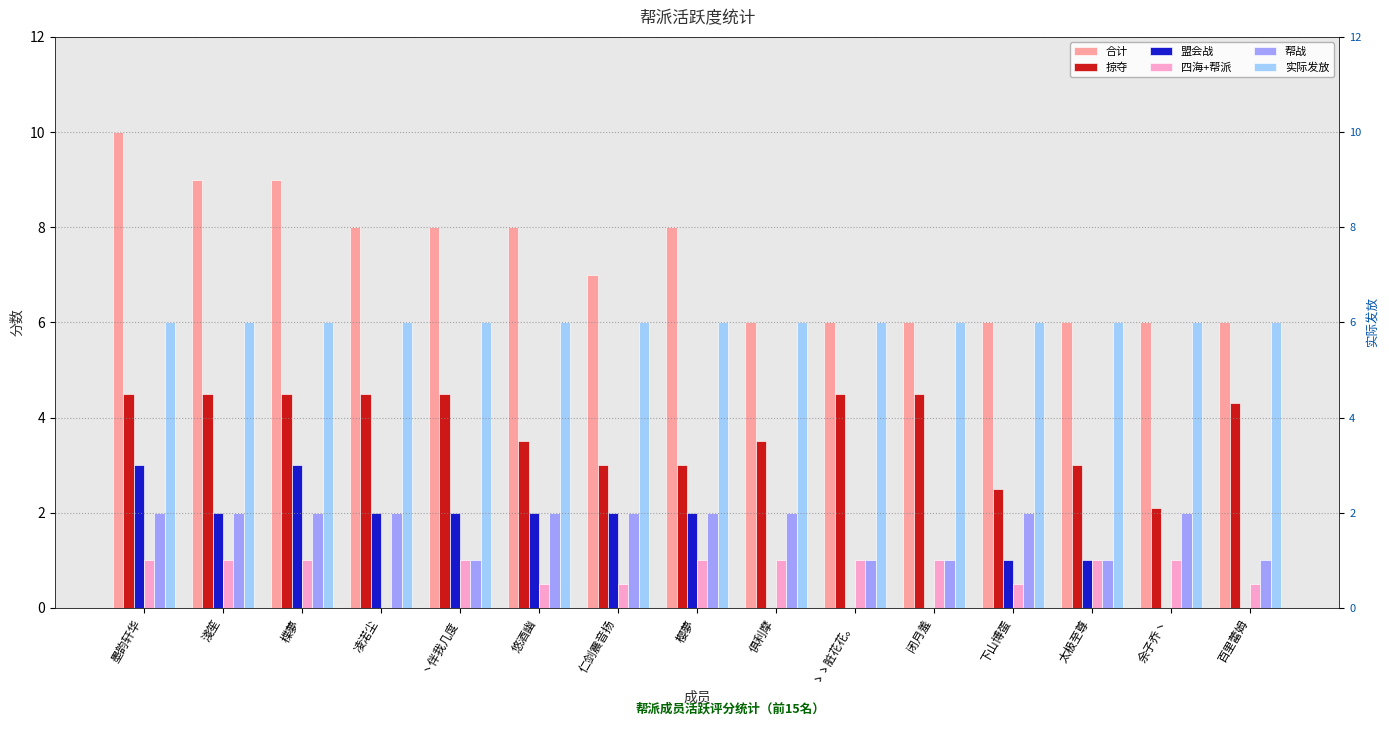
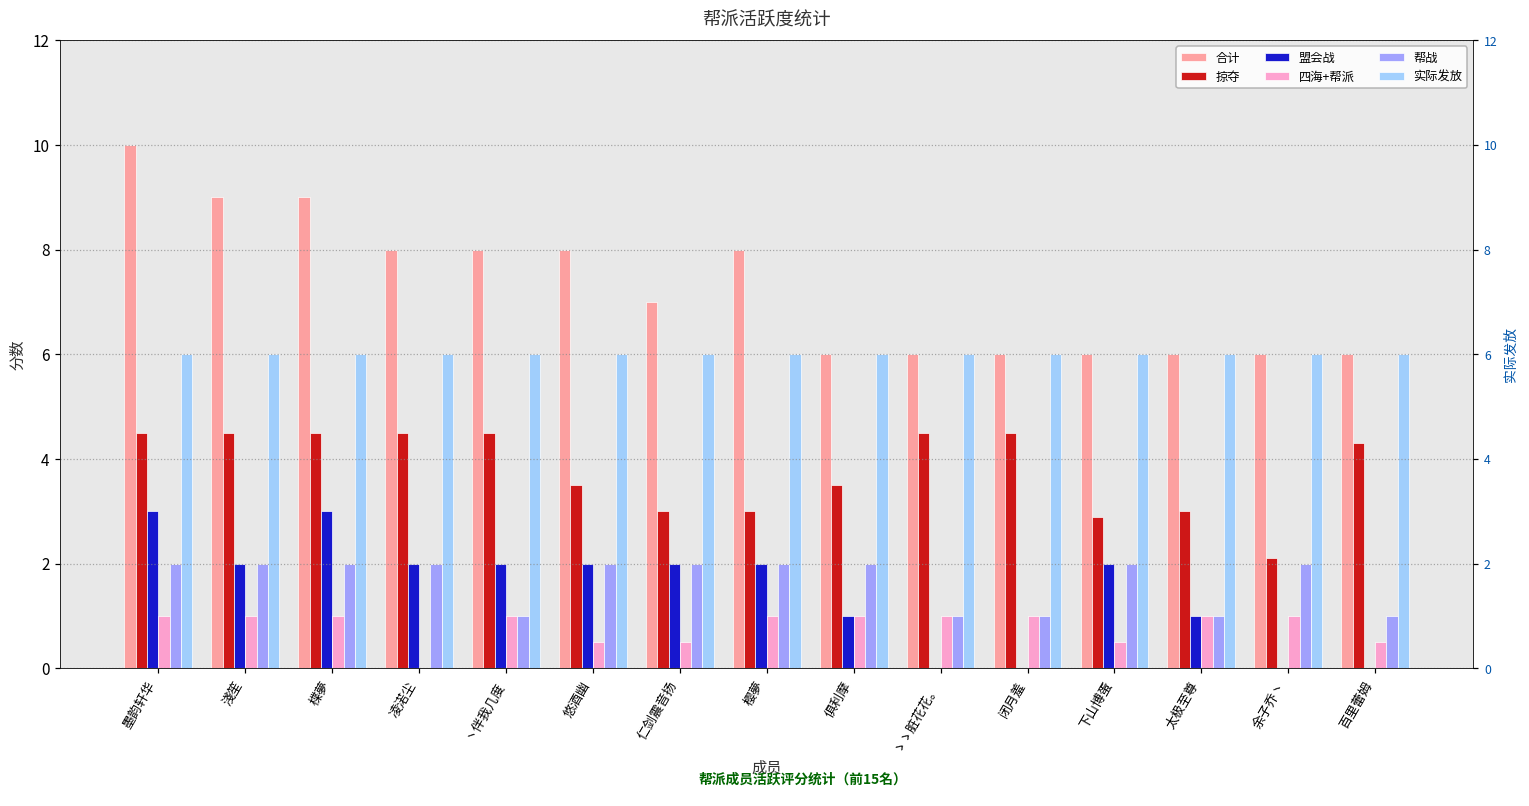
盟会战, 俱利摩: 0 -> 1
掠夺, 下山博蛋: 2.5 -> 2.9
盟会战, 下山博蛋: 1 -> 2
